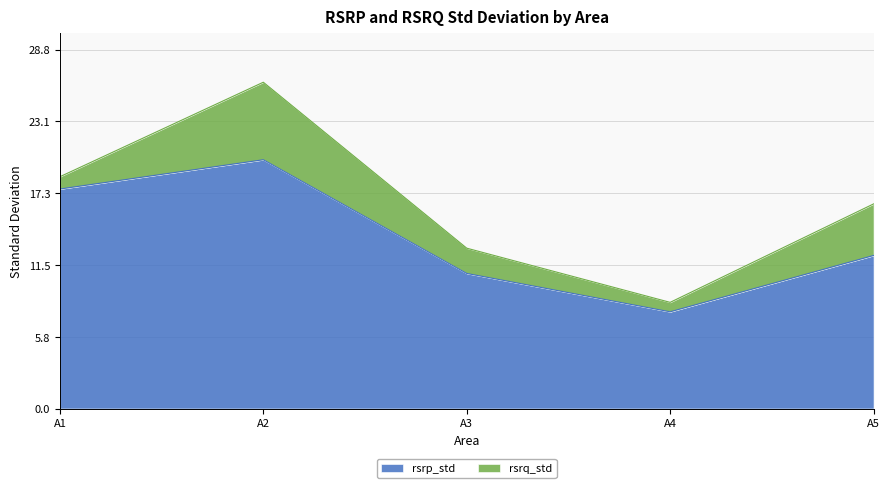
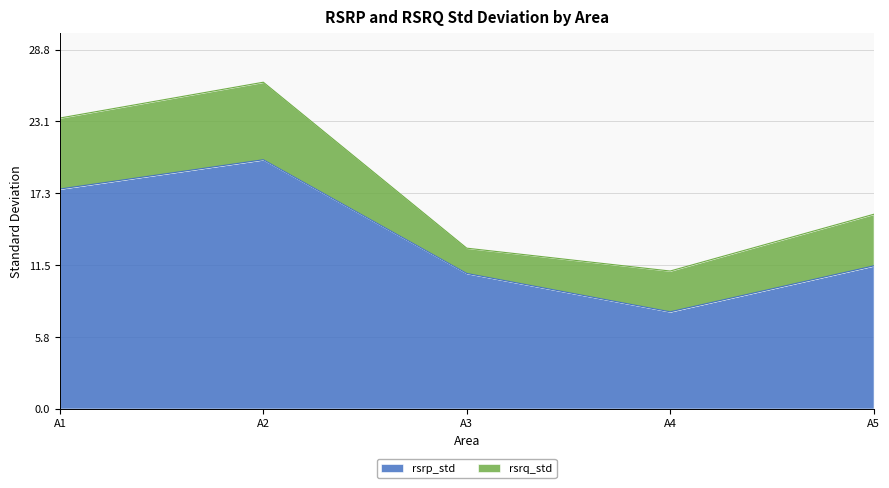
rsrq_std, A1: 1.0 -> 5.7
rsrq_std, A4: 0.8 -> 3.3
rsrp_std, A5: 12.3 -> 11.5
